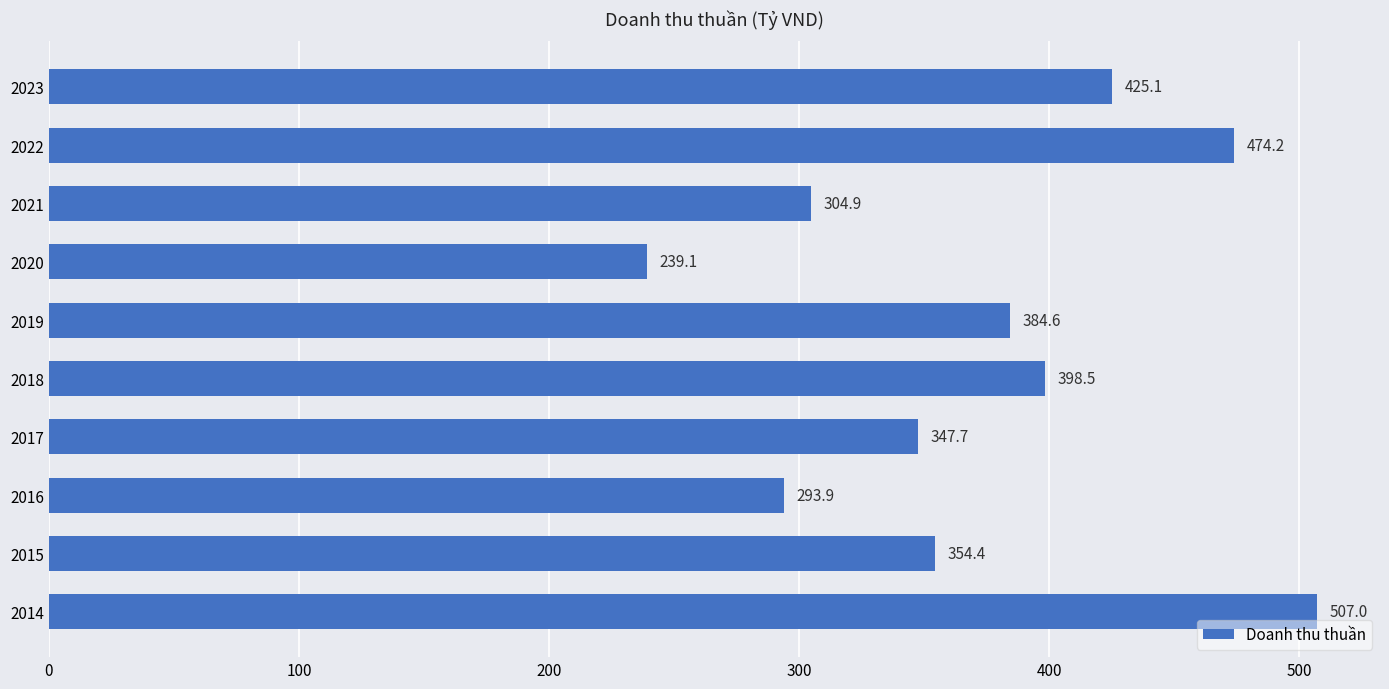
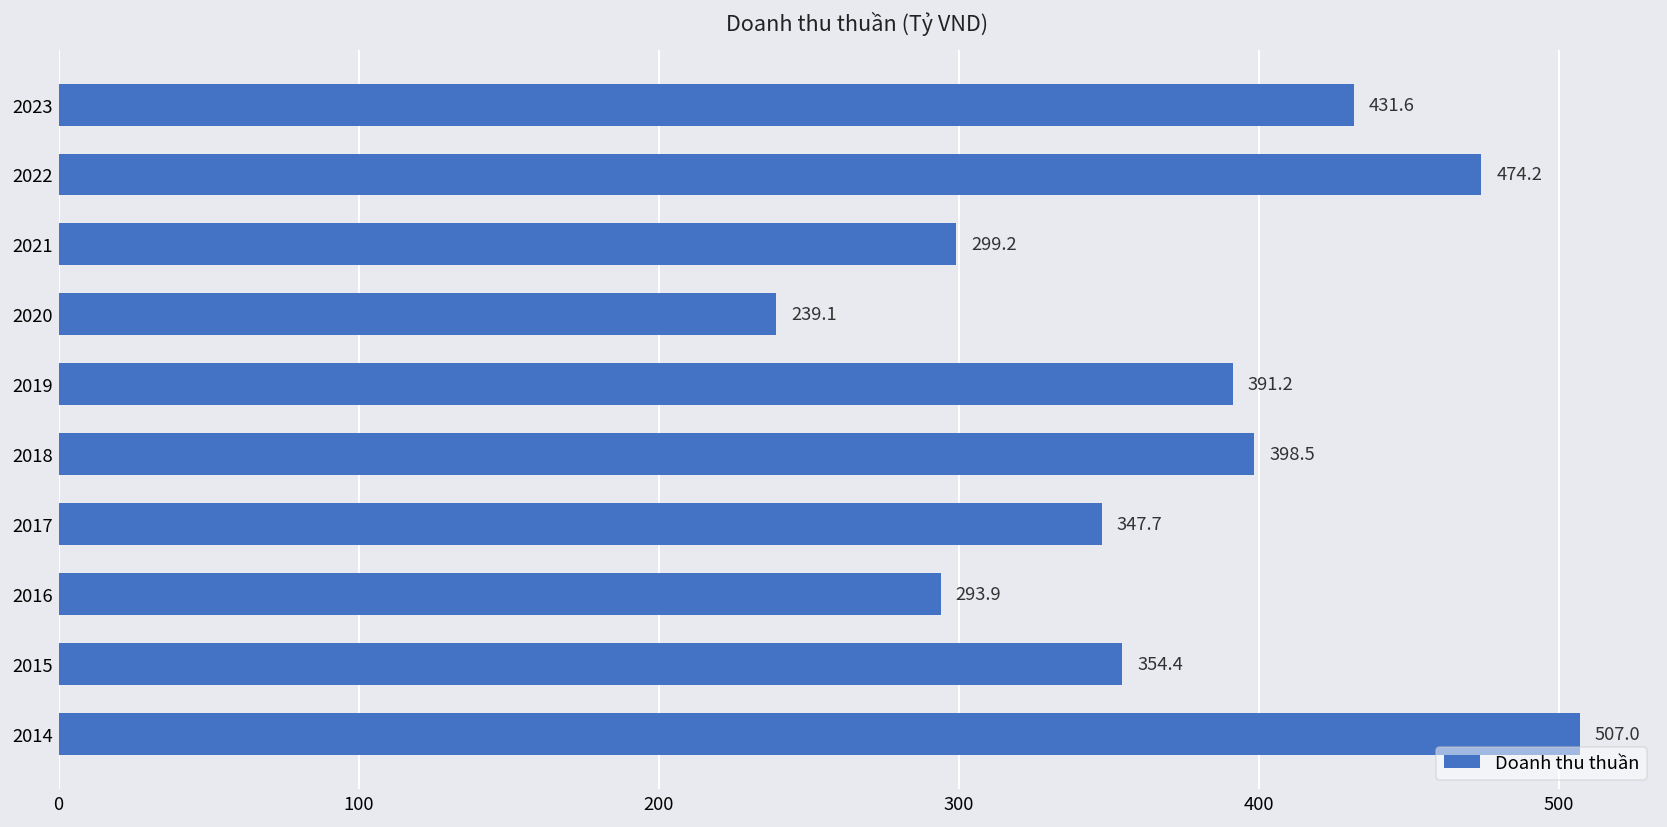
2023: 425.1 -> 431.6
2021: 304.9 -> 299.2
2019: 384.6 -> 391.2
